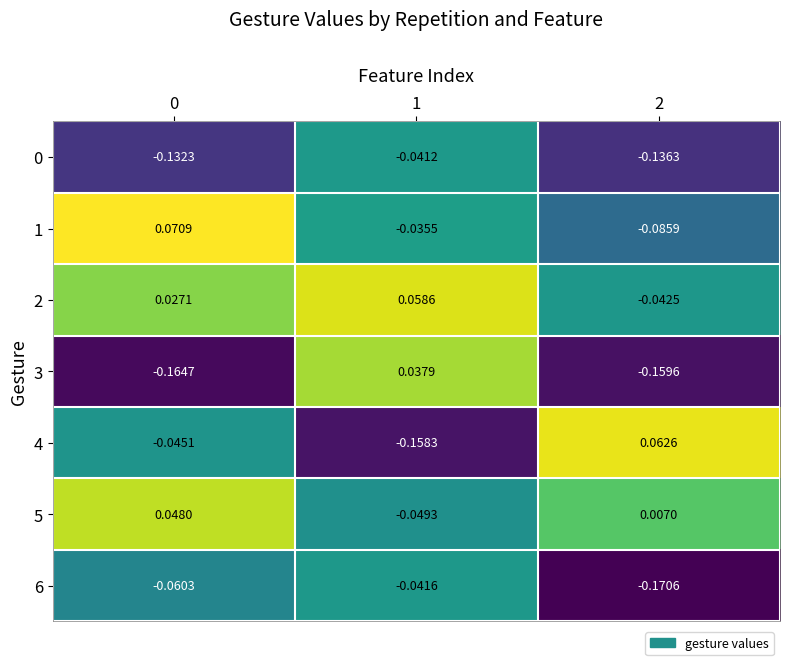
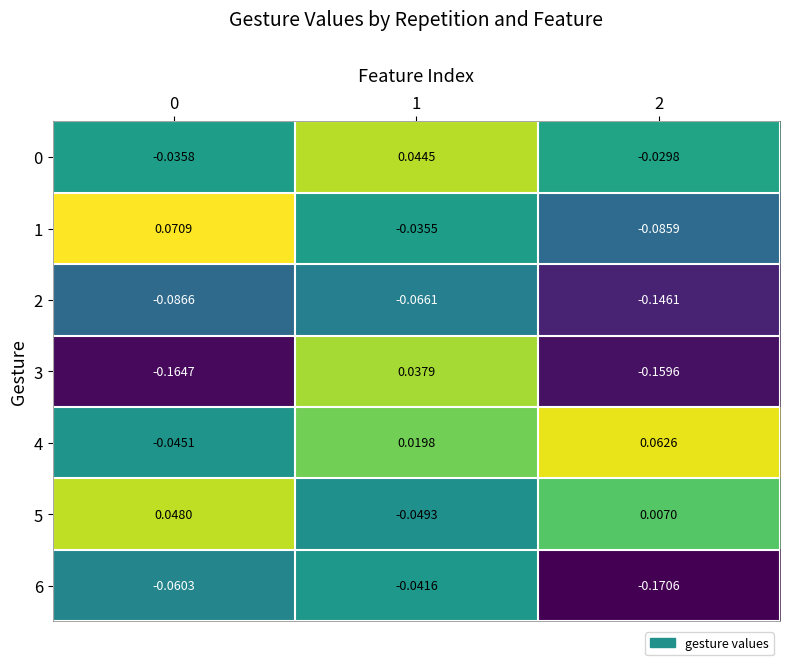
0, 0: -0.1323 -> -0.0358
0, 1: -0.0412 -> 0.0445
0, 2: -0.1363 -> -0.0298
2, 0: 0.0271 -> -0.0866
2, 1: 0.0586 -> -0.0661
2, 2: -0.0425 -> -0.1461
4, 1: -0.1583 -> 0.0198
